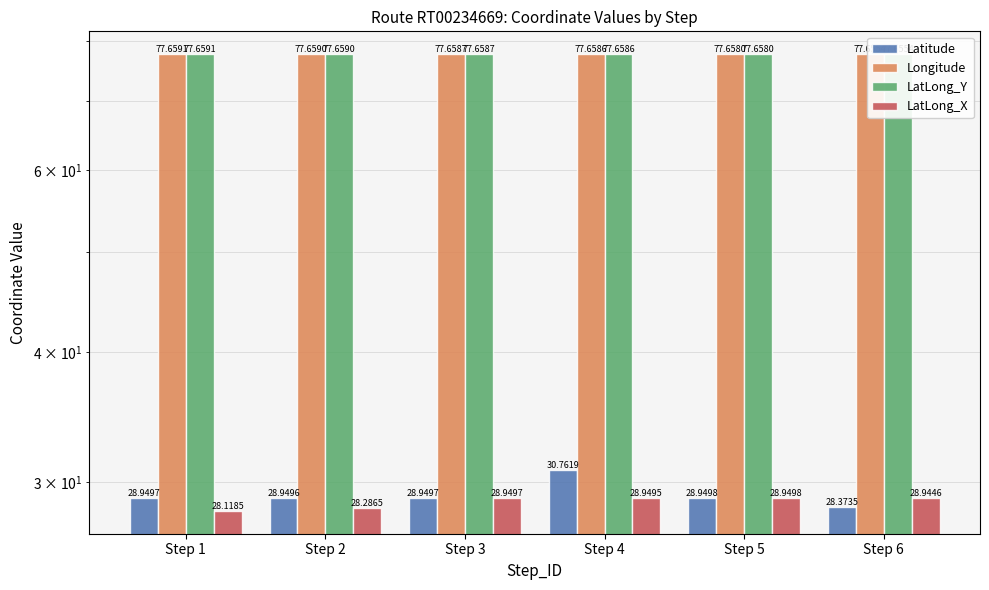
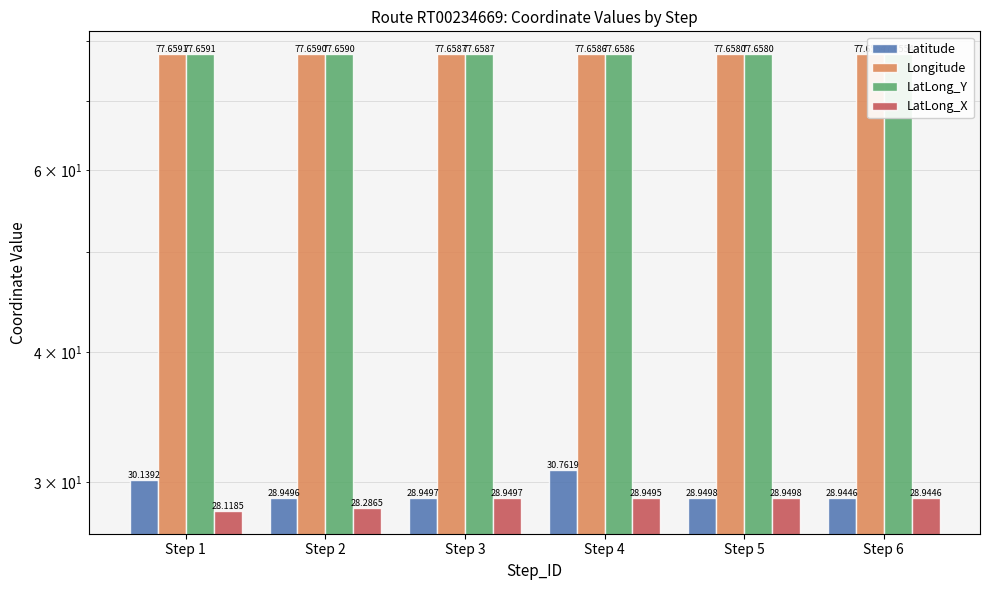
Latitude, Step 1: 28.9497 -> 30.1392
Latitude, Step 6: 28.3735 -> 28.9446
